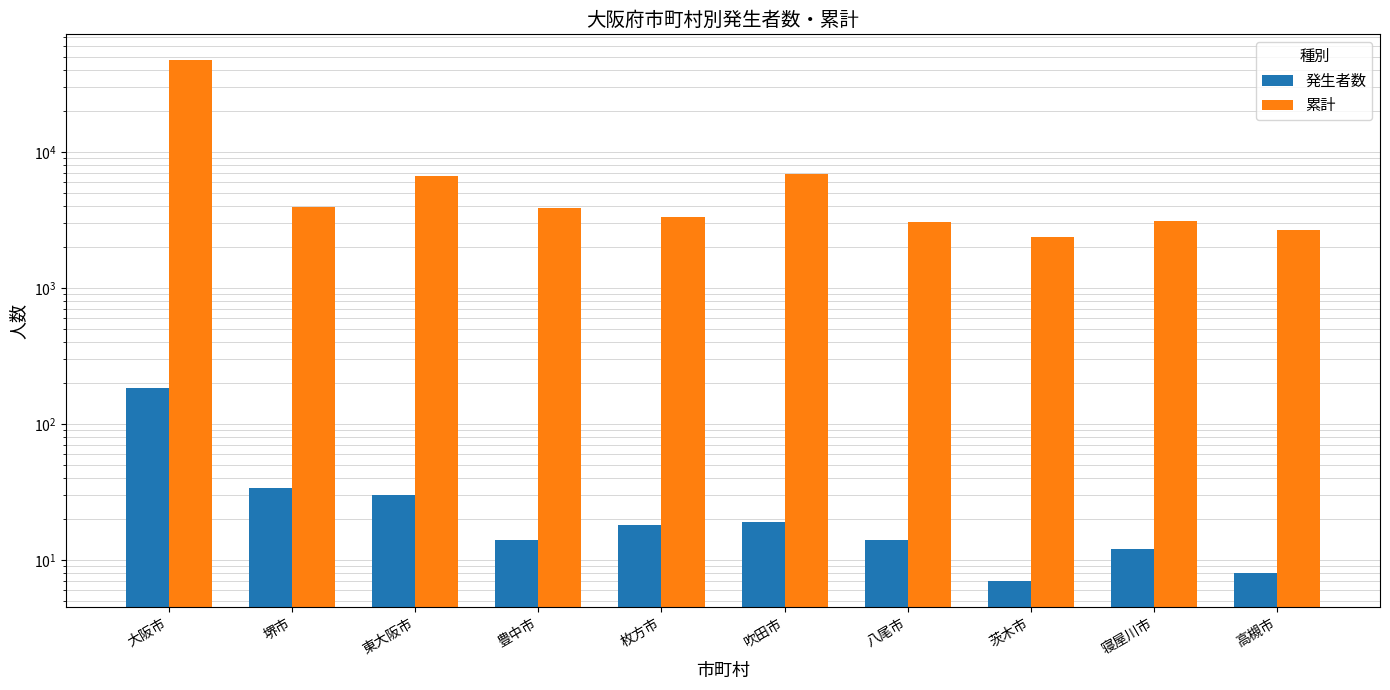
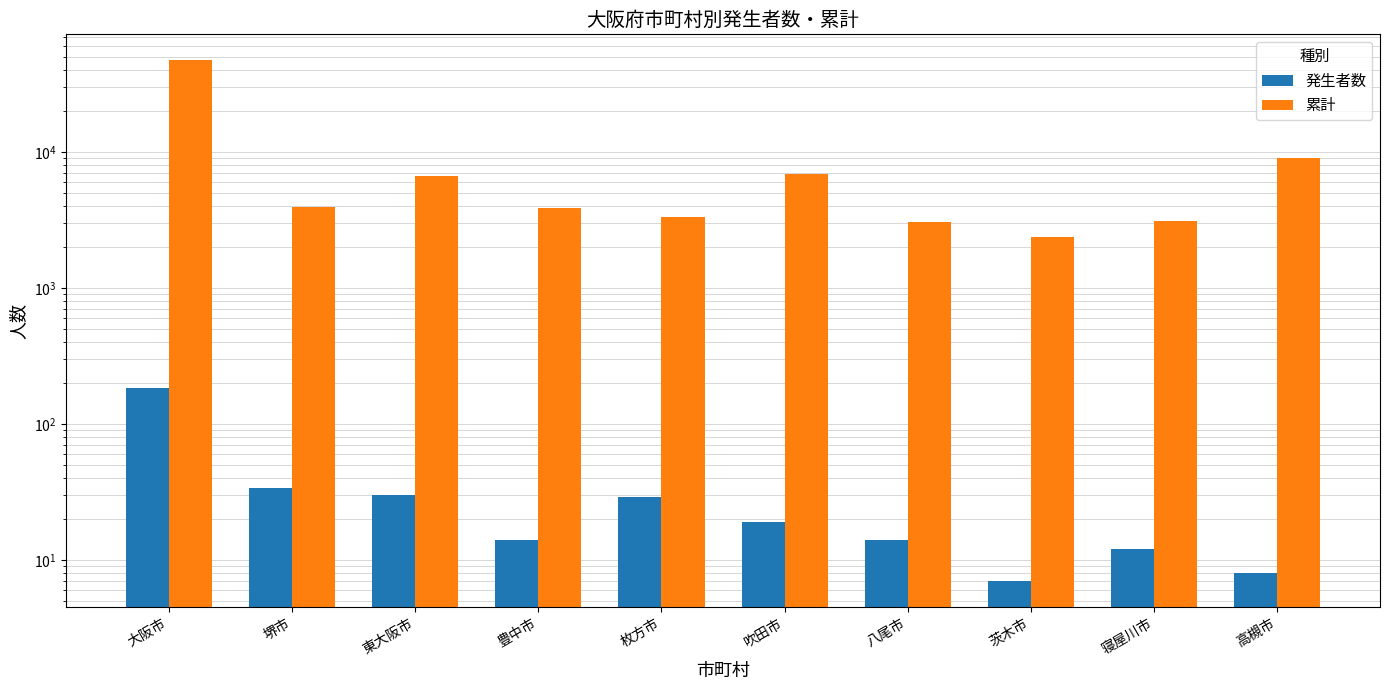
発生者数, 枚方市: 18 -> 29
累計, 高槻市: 2700 -> 9000
